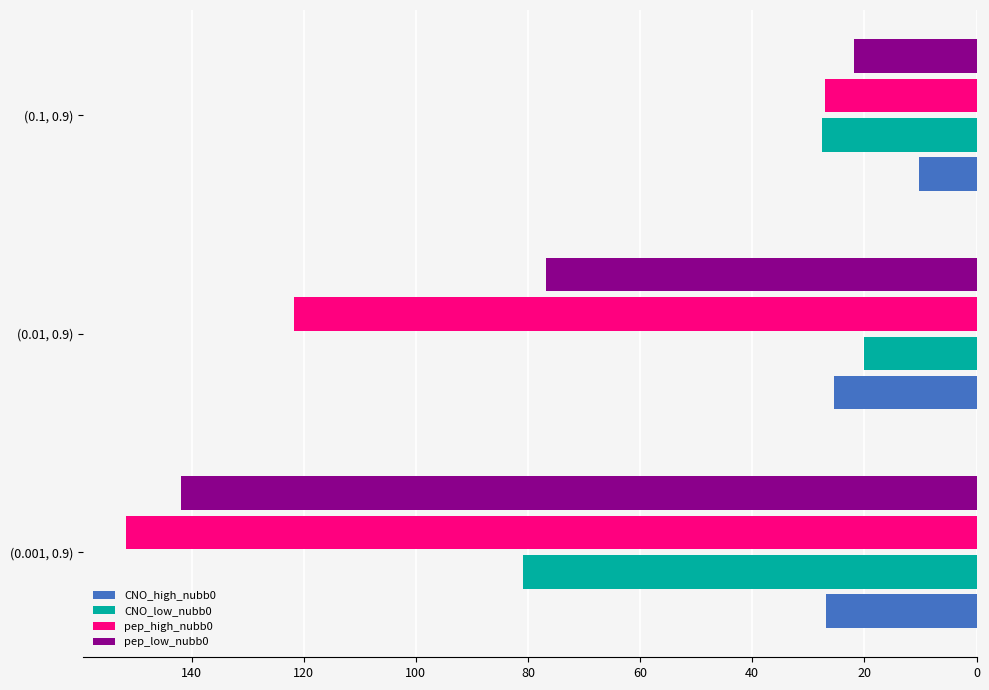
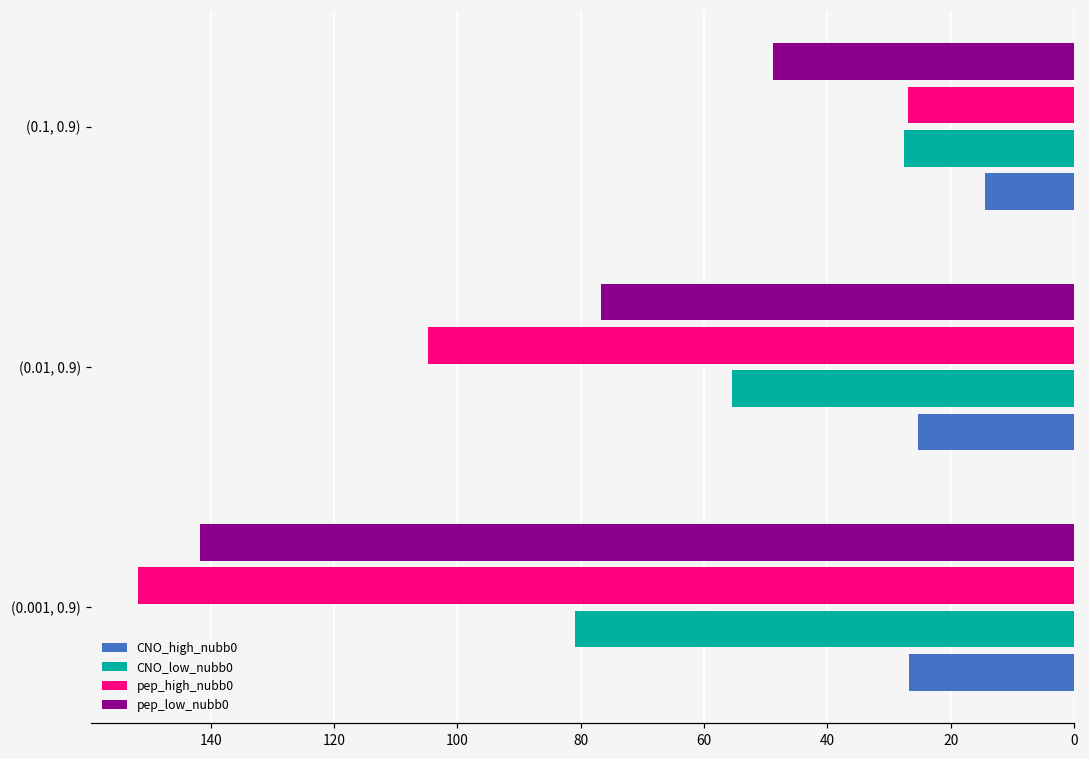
pep_low_nubb0, (0.1, 0.9): 22 -> 49
CNO_high_nubb0, (0.1, 0.9): 10 -> 14
pep_high_nubb0, (0.01, 0.9): 122 -> 105
CNO_low_nubb0, (0.01, 0.9): 20 -> 56
